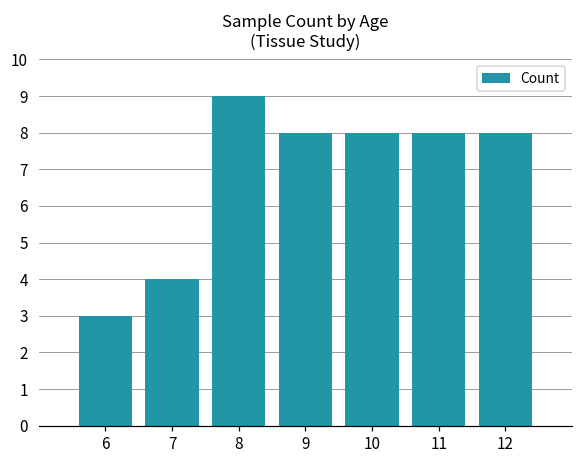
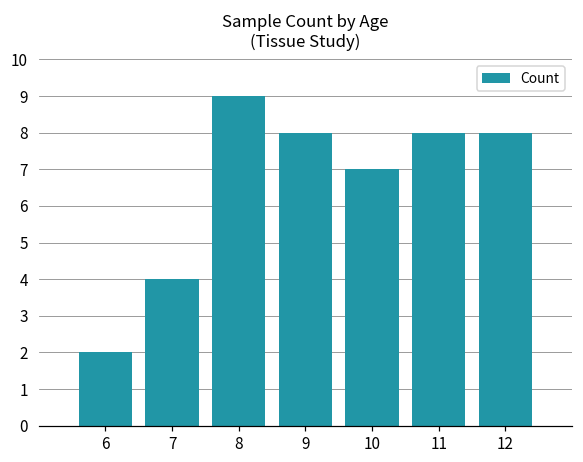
6: 3 -> 2
10: 8 -> 7
